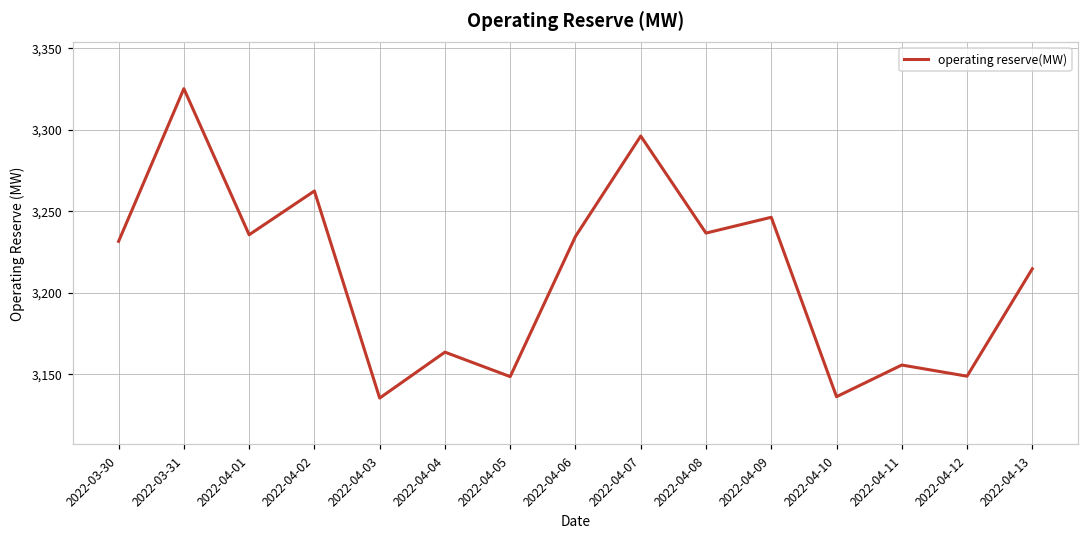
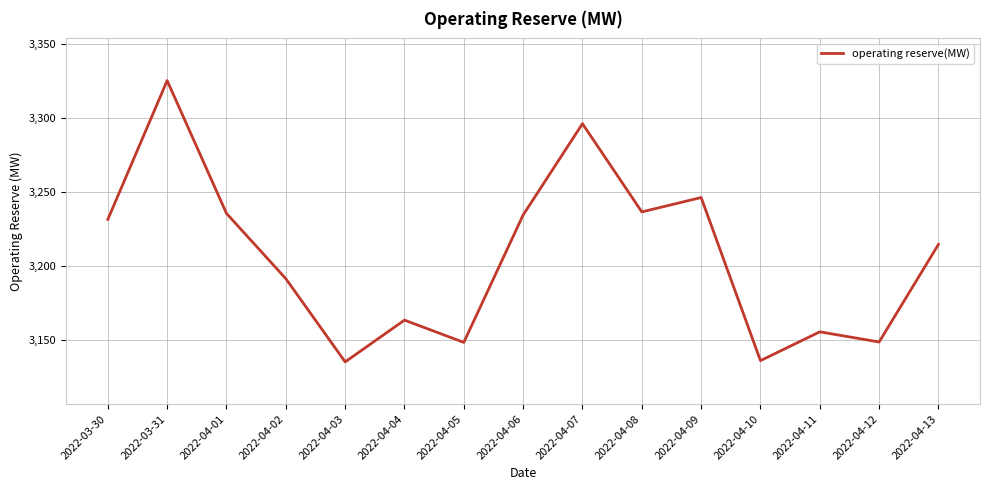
2022-04-02: 3,262 -> 3,192
